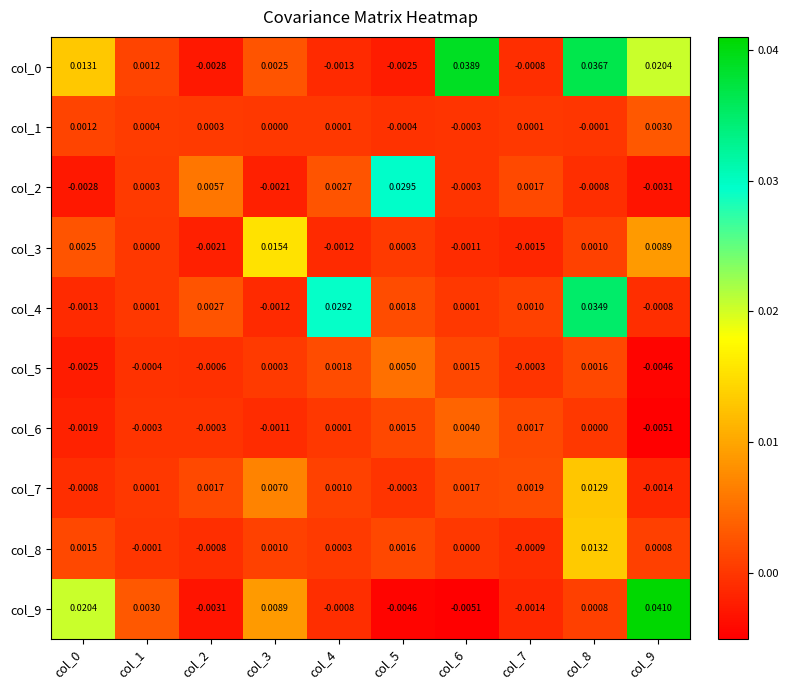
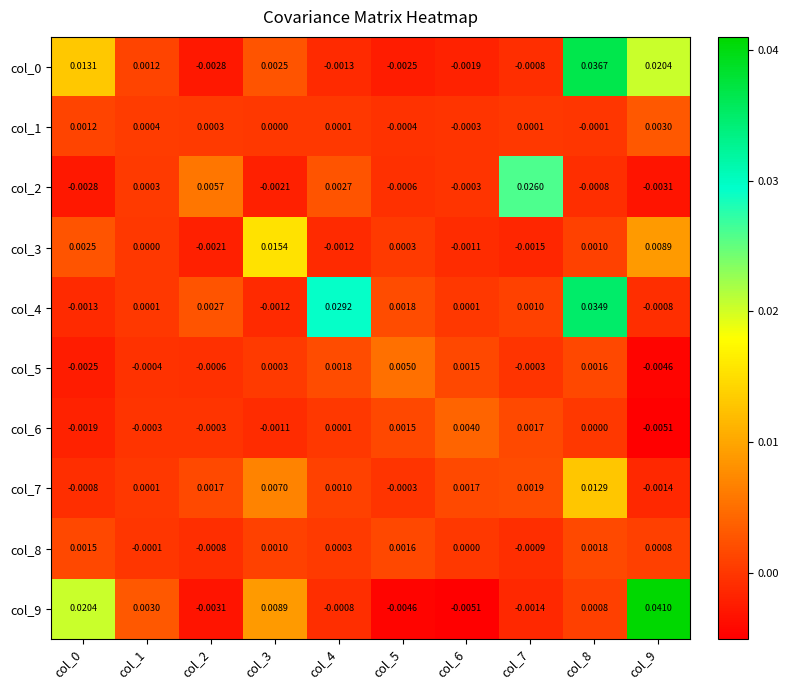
col_0, col_6: 0.0389 -> -0.0019
col_2, col_5: 0.0295 -> -0.0006
col_2, col_7: 0.0017 -> 0.0260
col_8, col_8: 0.0132 -> 0.0018
